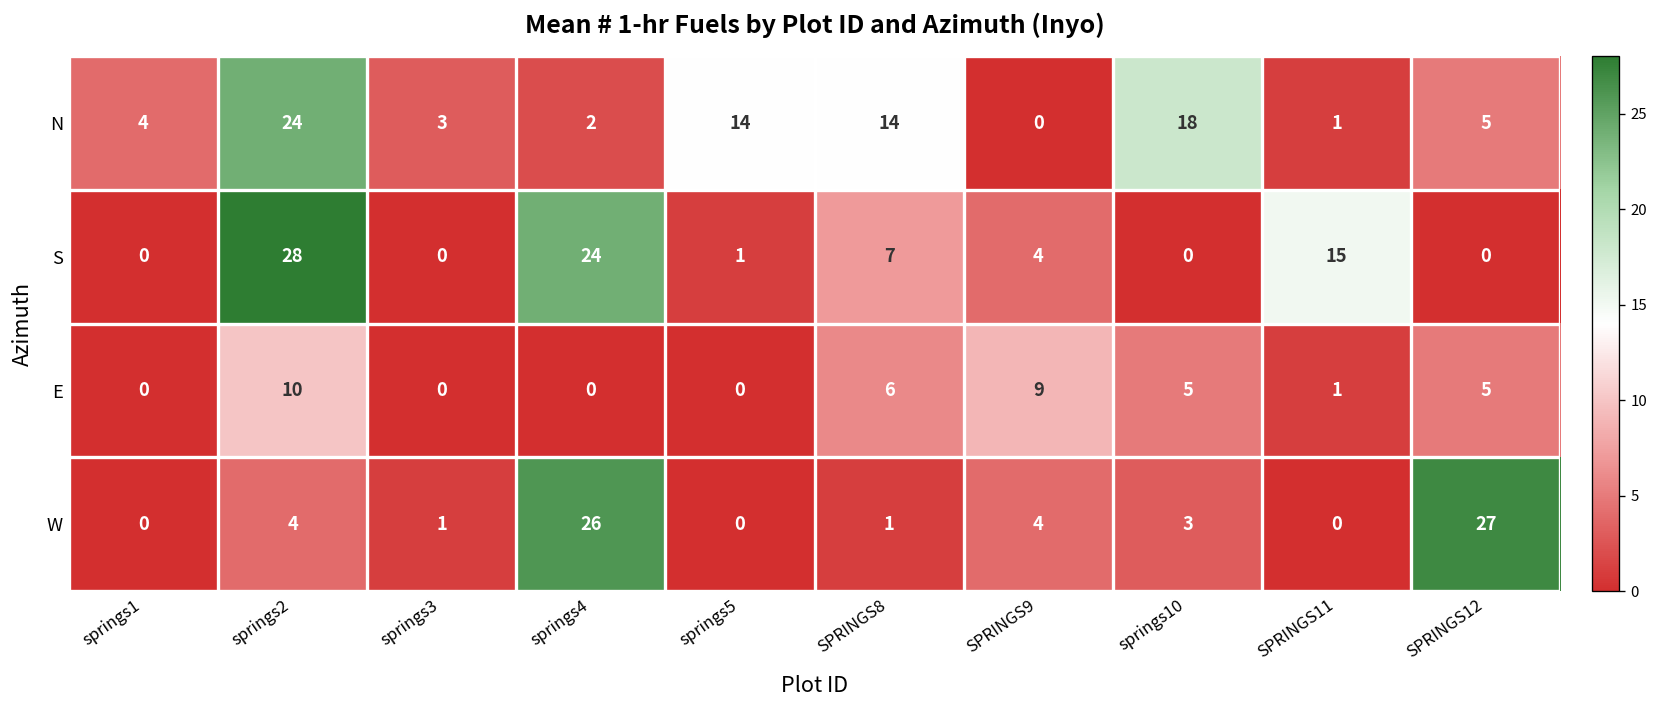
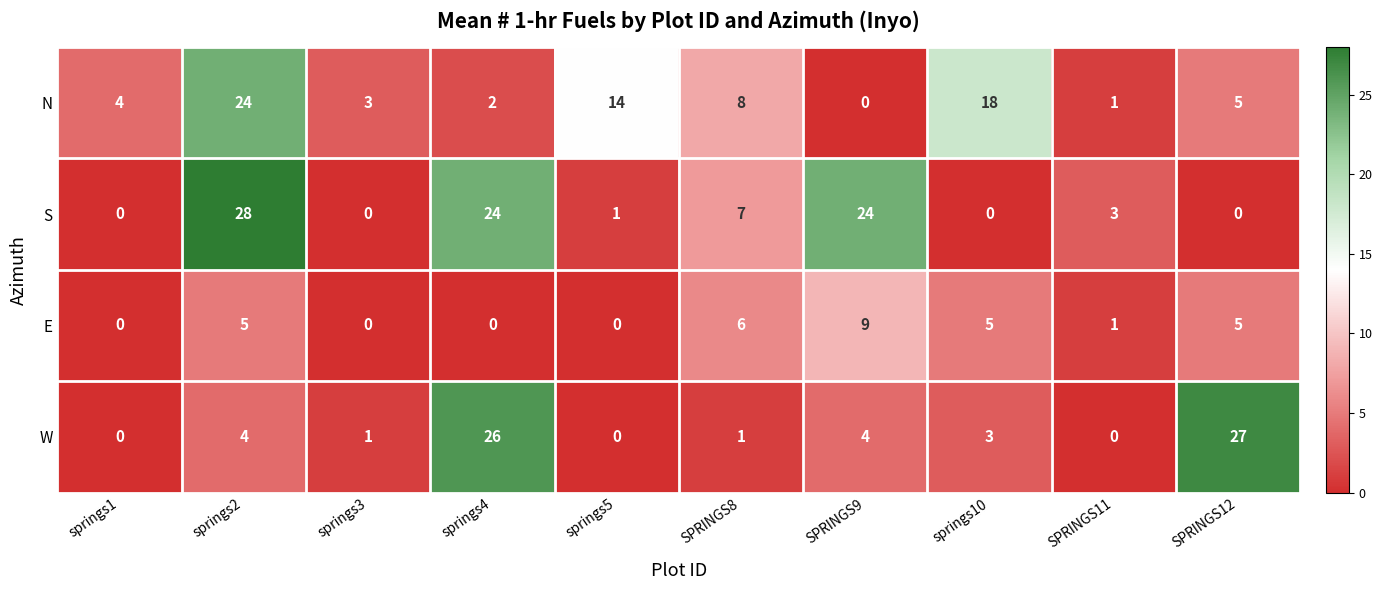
N, SPRINGS8: 14 -> 8
S, SPRINGS9: 4 -> 24
S, SPRINGS11: 15 -> 3
E, springs2: 10 -> 5
